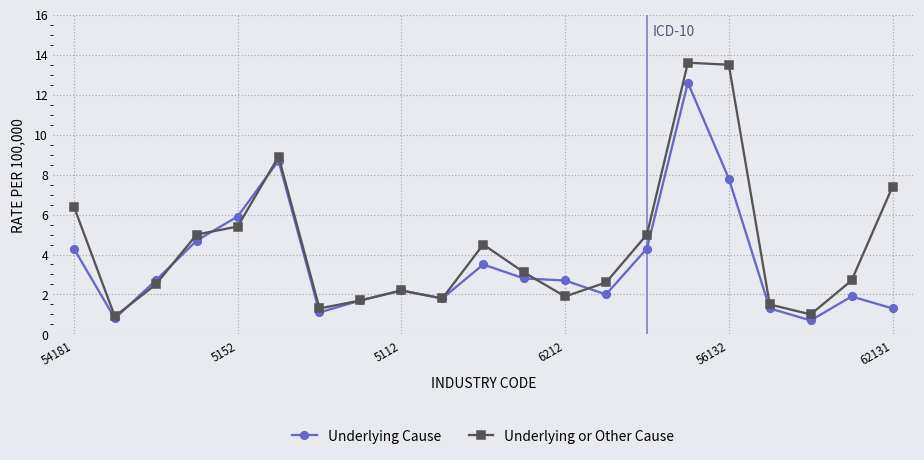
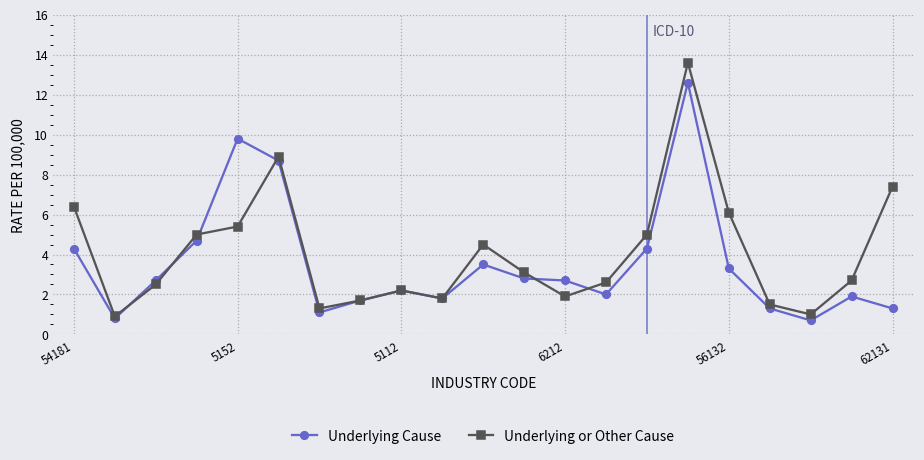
Underlying Cause, 5152: 5.9 -> 9.8
Underlying Cause, 56132: 7.8 -> 3.3
Underlying or Other Cause, 56132: 13.5 -> 6.1
